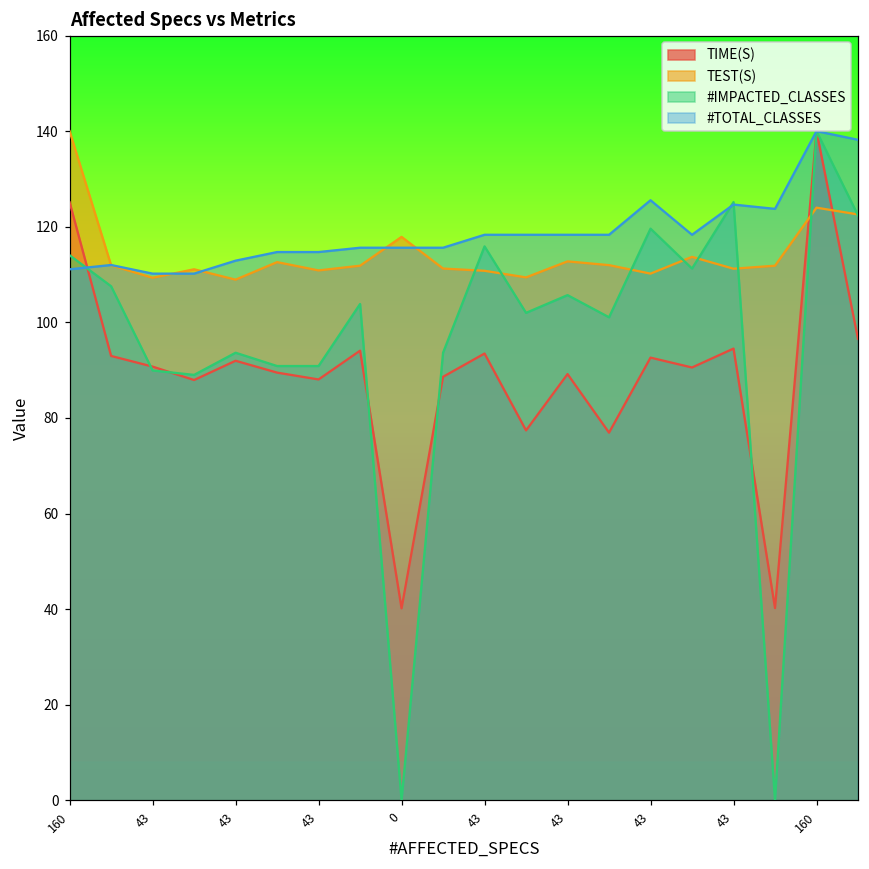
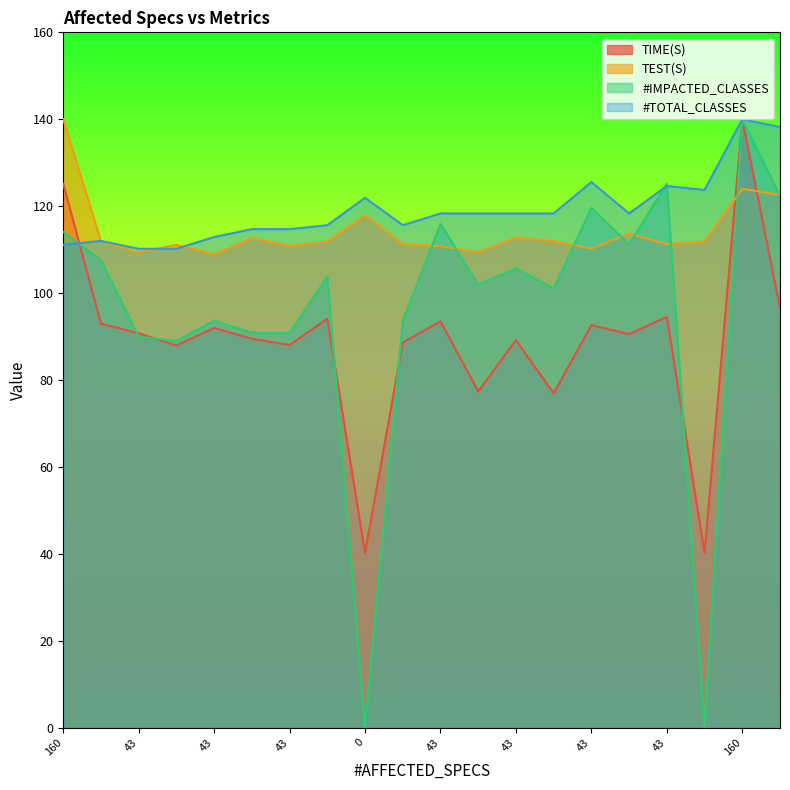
#TOTAL_CLASSES, 0: 116 -> 122
